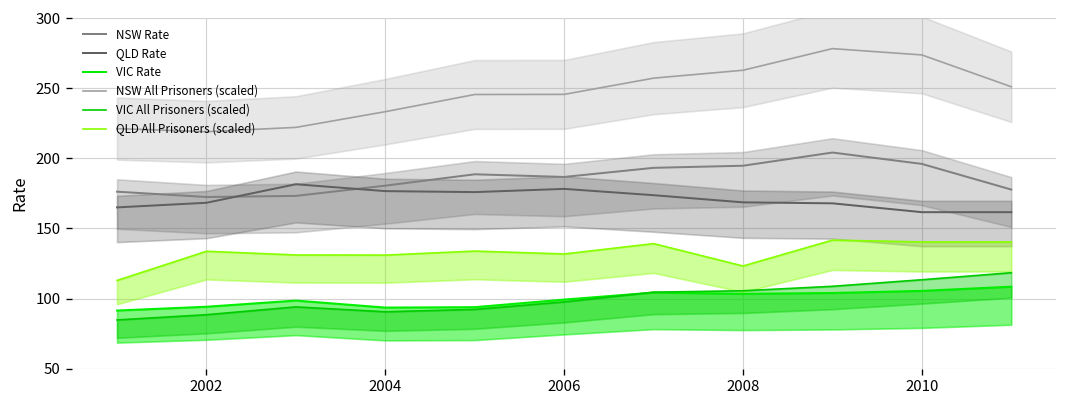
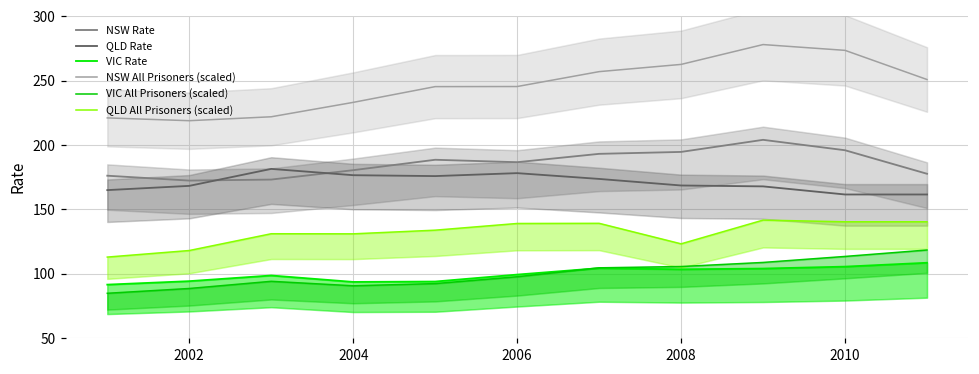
QLD All Prisoners (scaled), 2002: 134 -> 118
QLD All Prisoners (scaled), 2006: 132 -> 139
